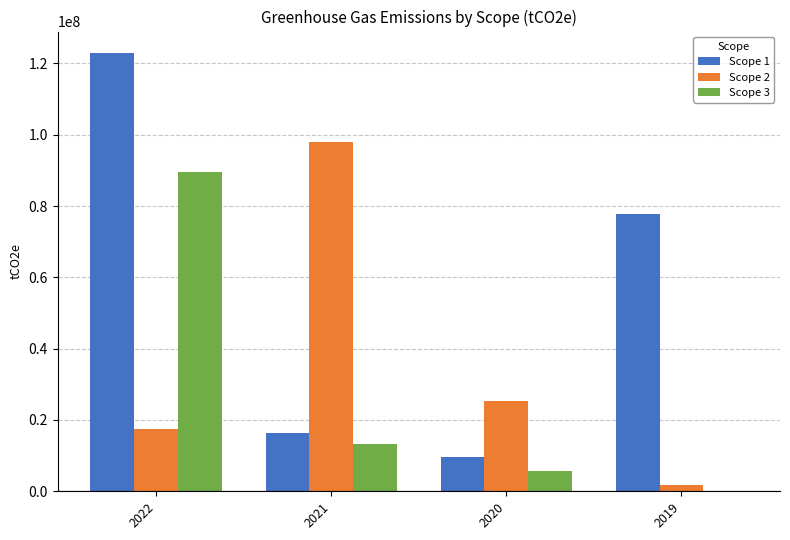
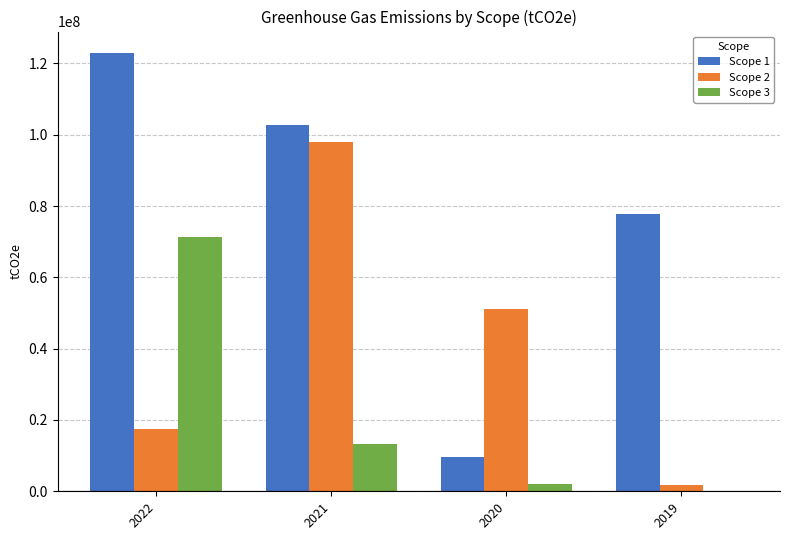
Scope 3, 2022: 89000000 -> 71000000
Scope 1, 2021: 16000000 -> 103000000
Scope 2, 2020: 25000000 -> 51000000
Scope 3, 2020: 6000000 -> 2000000
